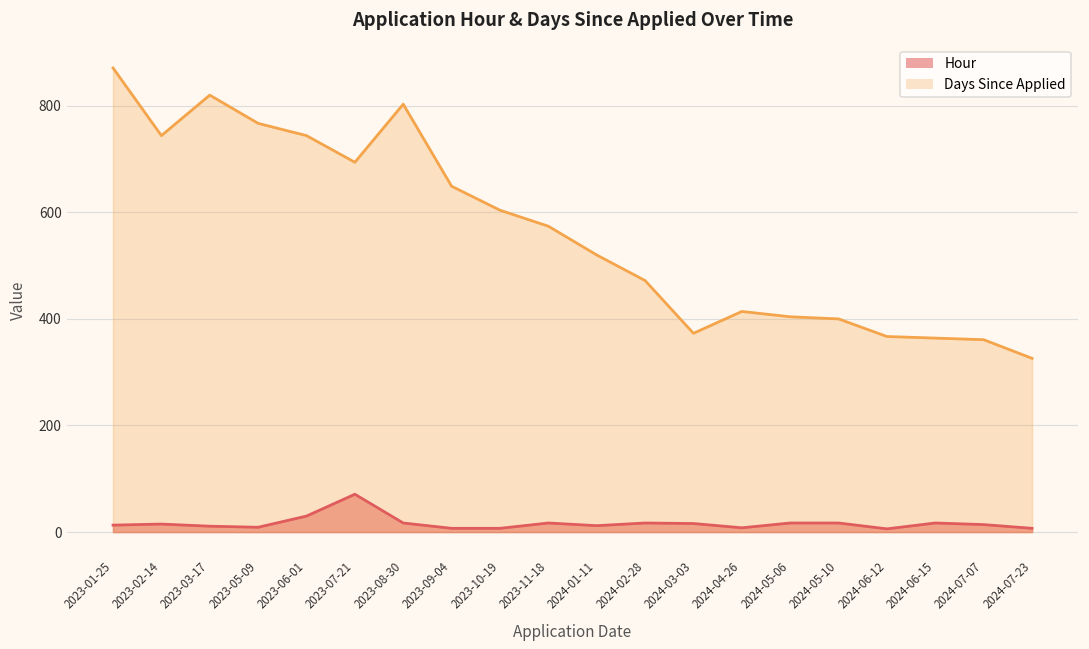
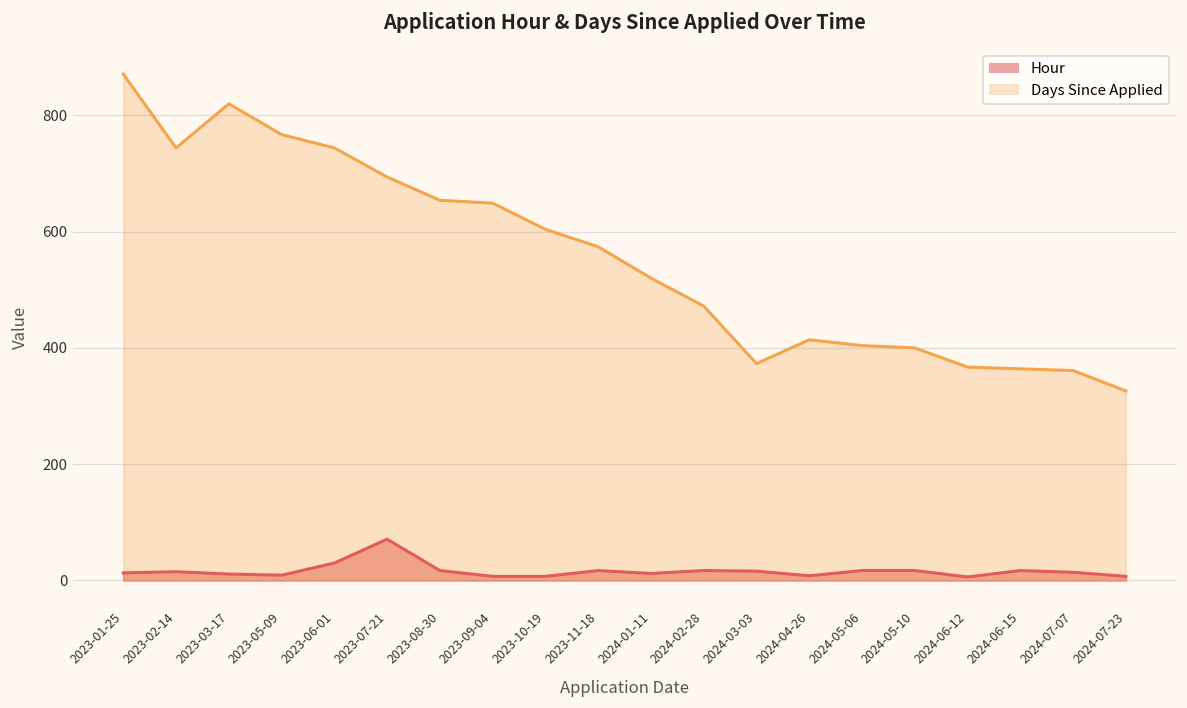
Days Since Applied, 2023-08-30: 800 -> 650
